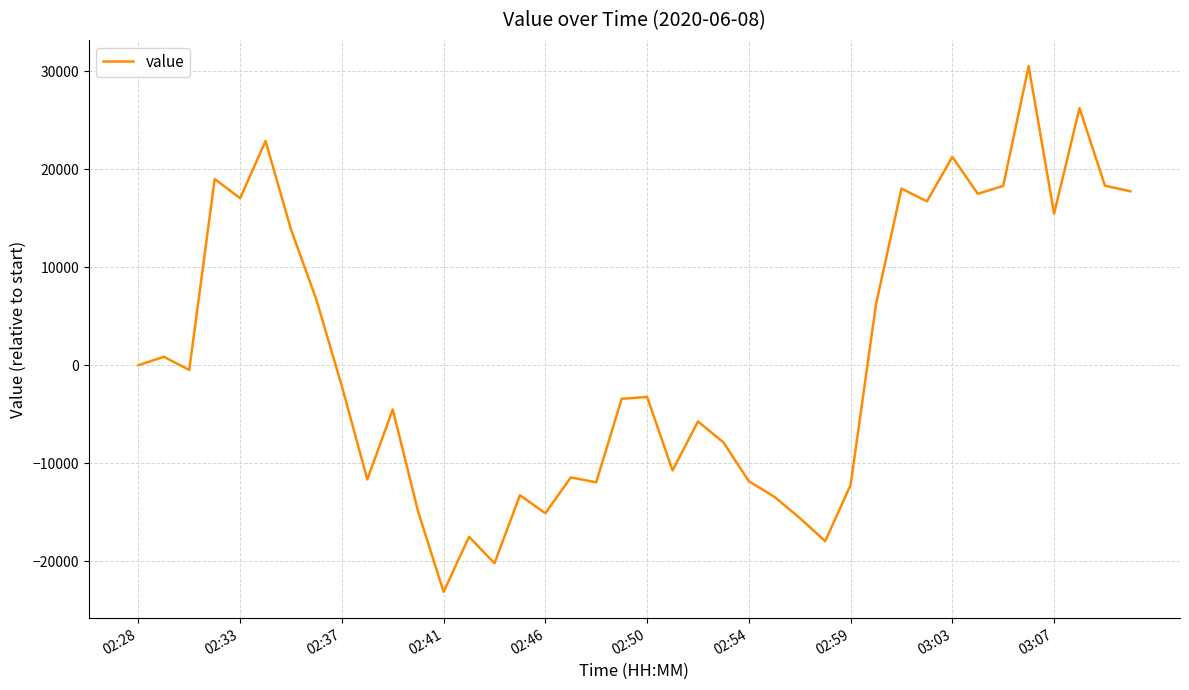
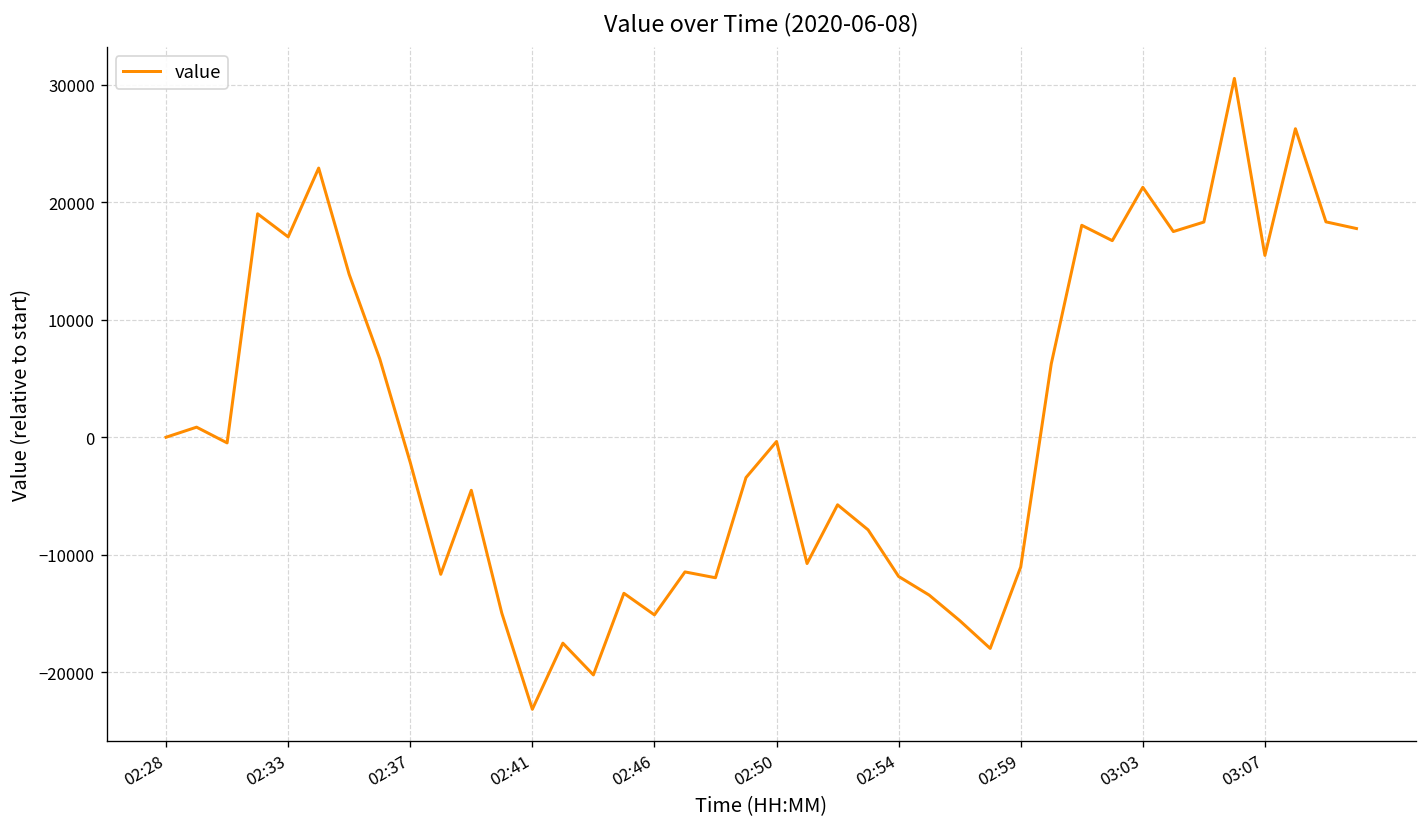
02:50: -3000 -> 0
02:59: -12000 -> -11000
